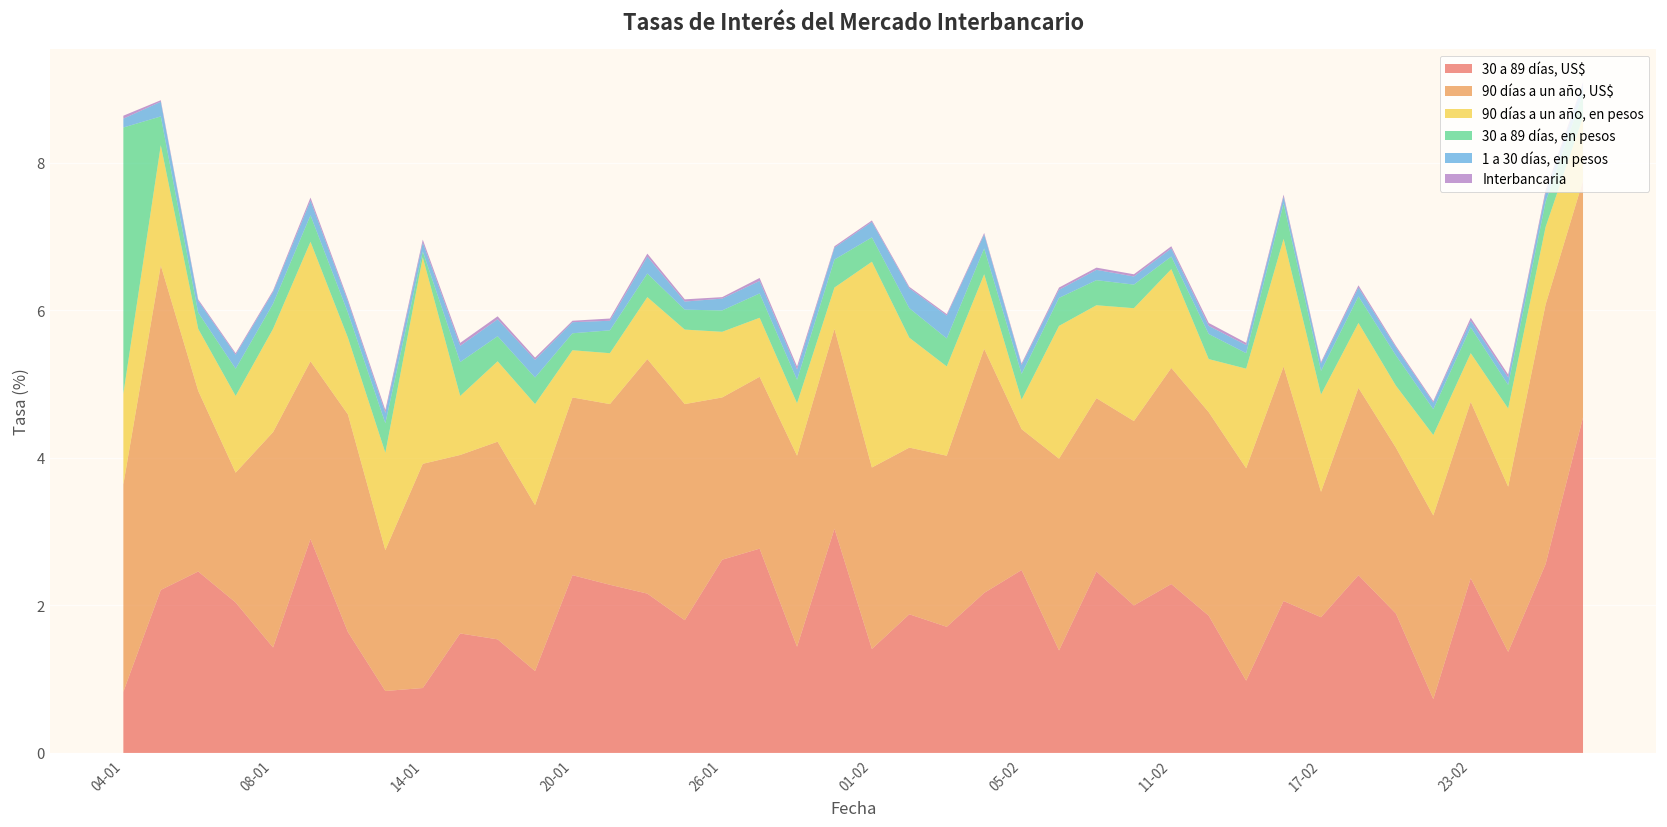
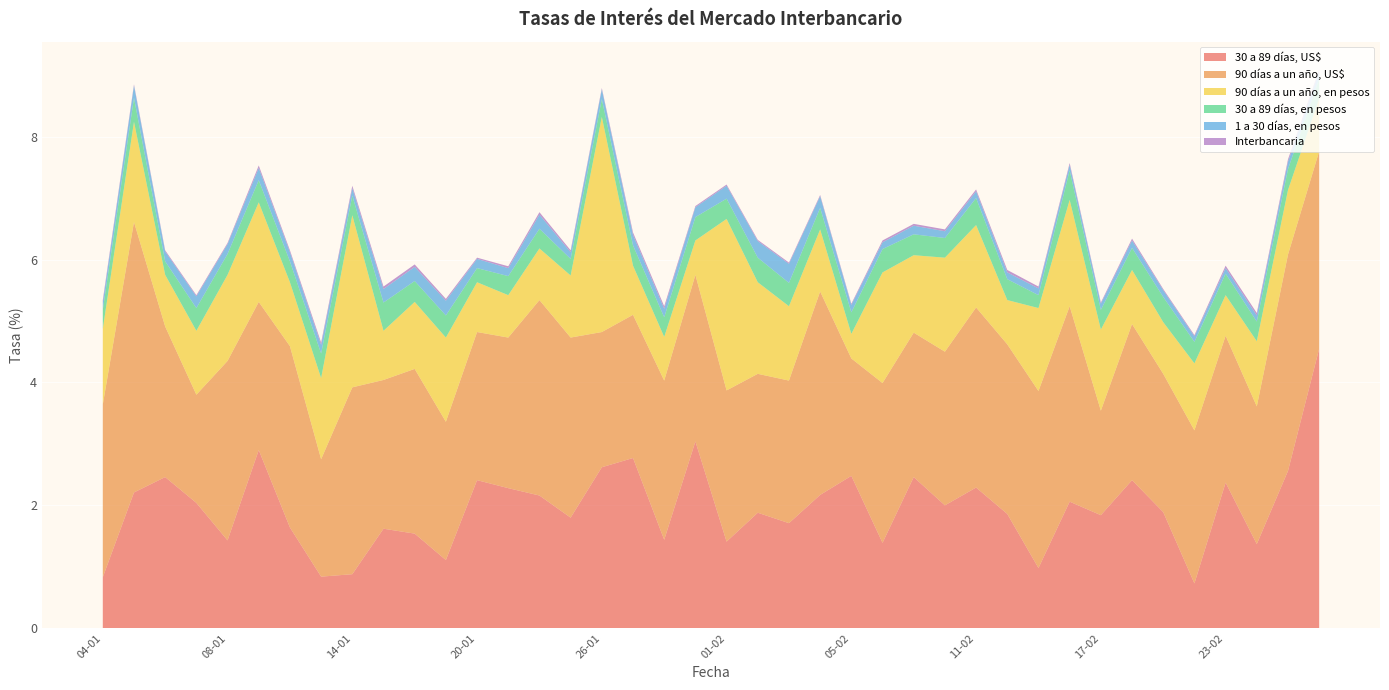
30 a 89 días, en pesos, 04-01: 3.6 -> 0.3
30 a 89 días, en pesos, 14-01: 0.1 -> 0.3
90 días a un año, en pesos, 20-01: 0.6 -> 0.8
90 días a un año, en pesos, 26-01: 0.9 -> 3.5
30 a 89 días, en pesos, 11-02: 0.2 -> 0.4
